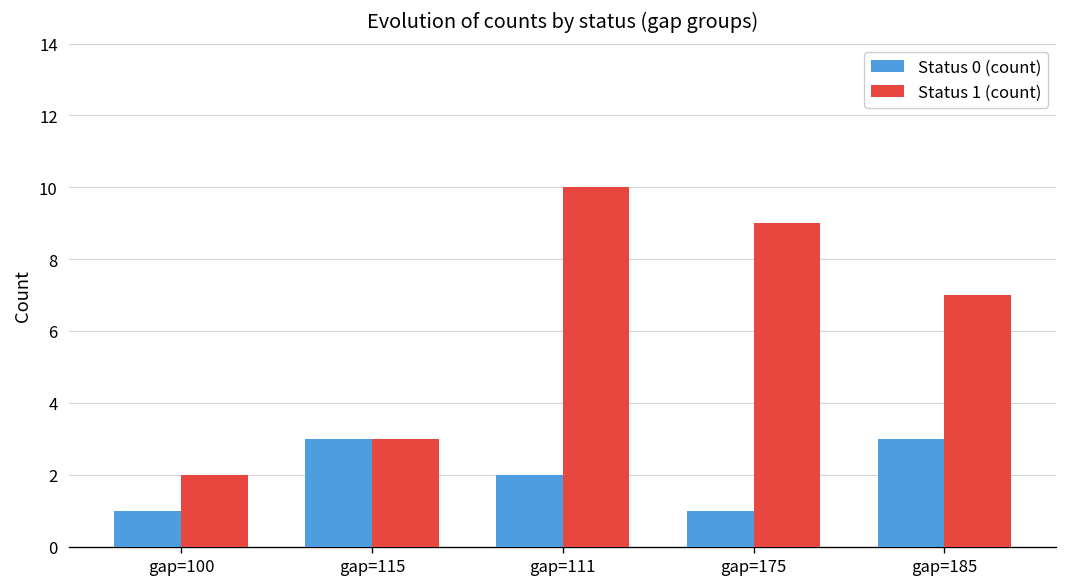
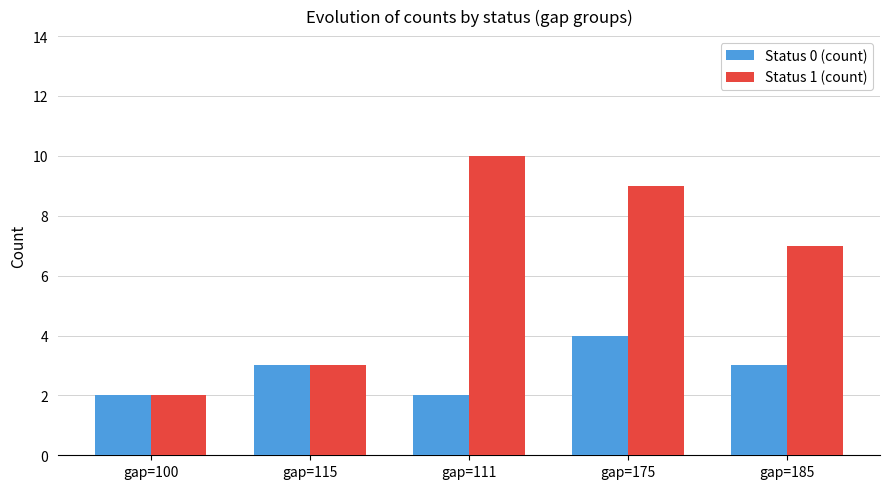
Status 0 (count), gap=100: 1 -> 2
Status 0 (count), gap=175: 1 -> 4
